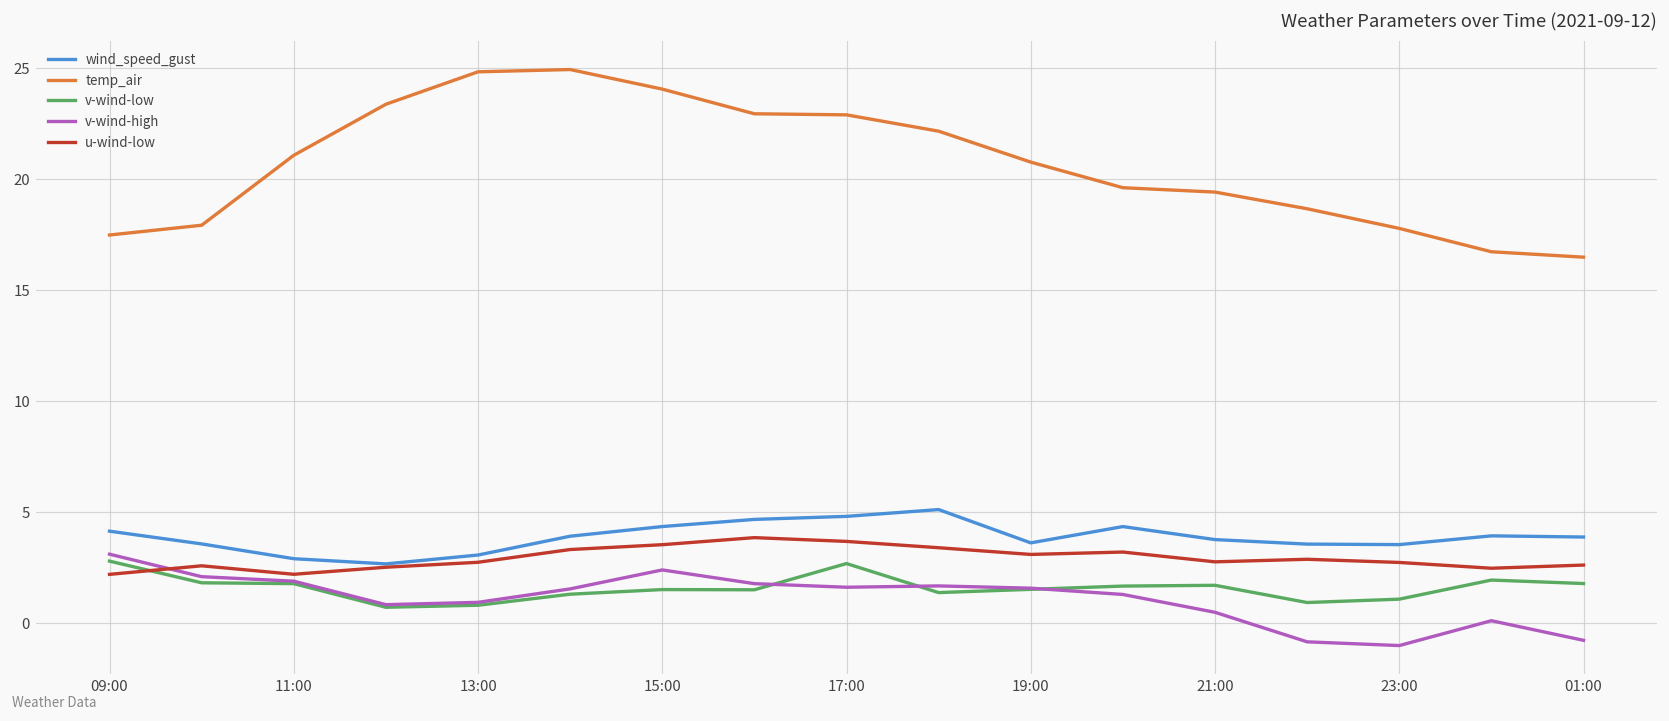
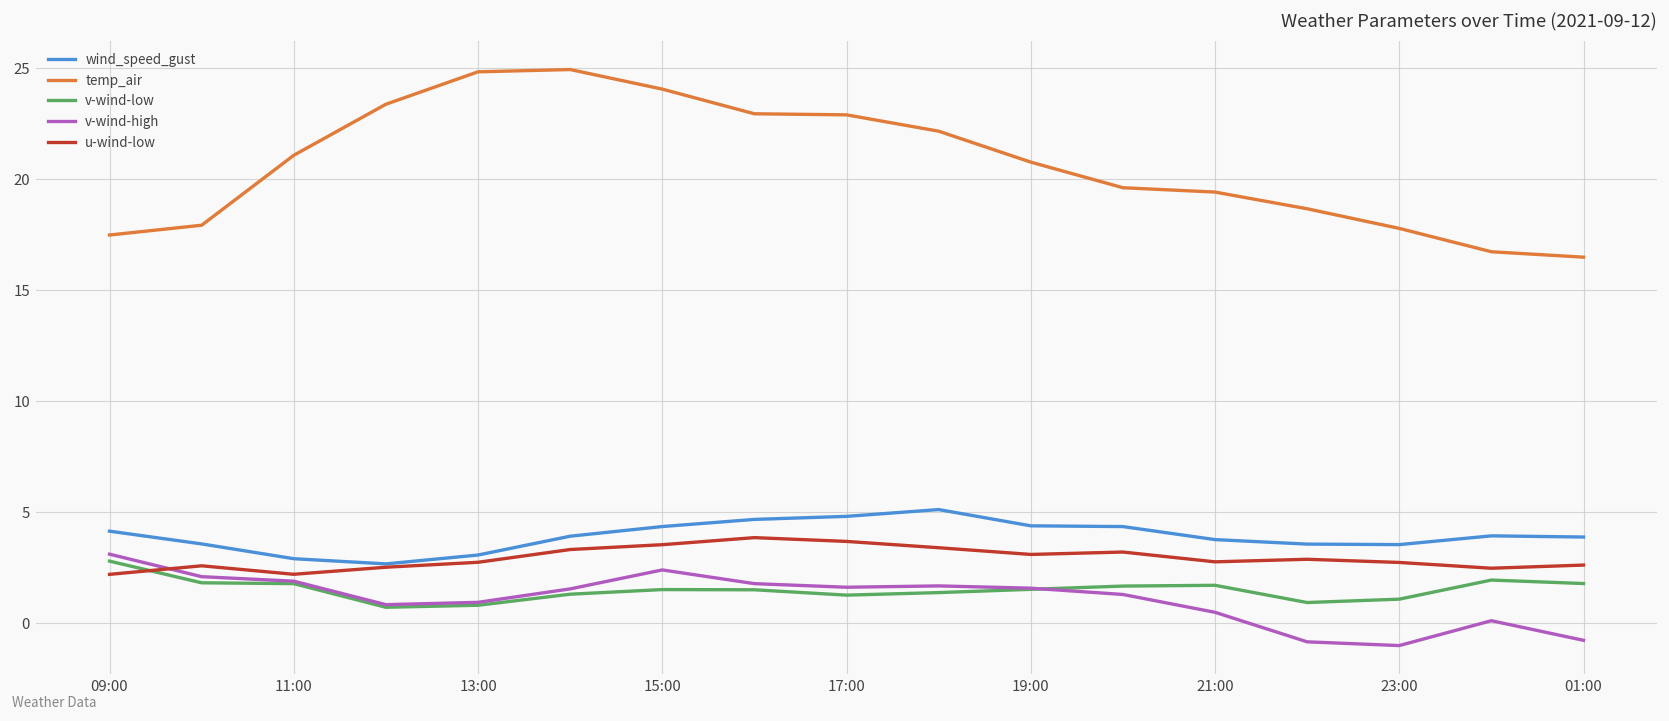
v-wind-low, 17:00: 2.7 -> 1.3
wind_speed_gust, 19:00: 3.6 -> 4.4
